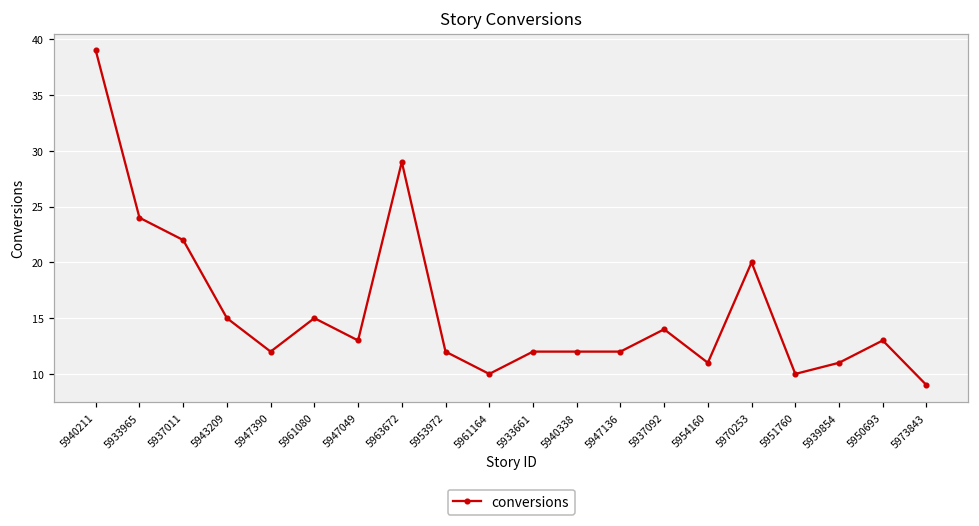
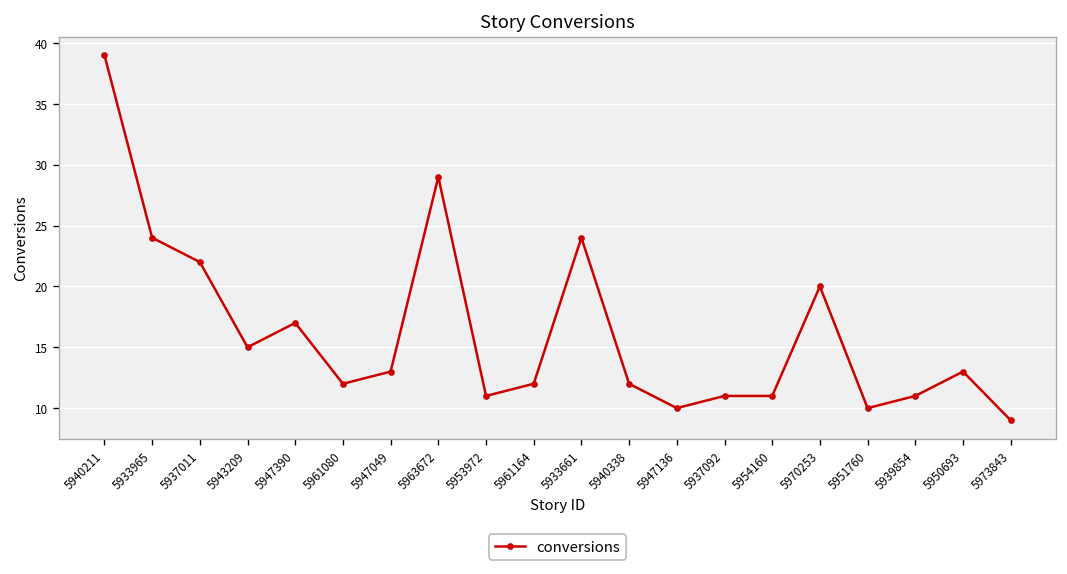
5947390: 12 -> 17
5961080: 15 -> 12
5953972: 12 -> 11
5961164: 10 -> 12
5933661: 12 -> 24
5947136: 12 -> 10
5937092: 14 -> 11
